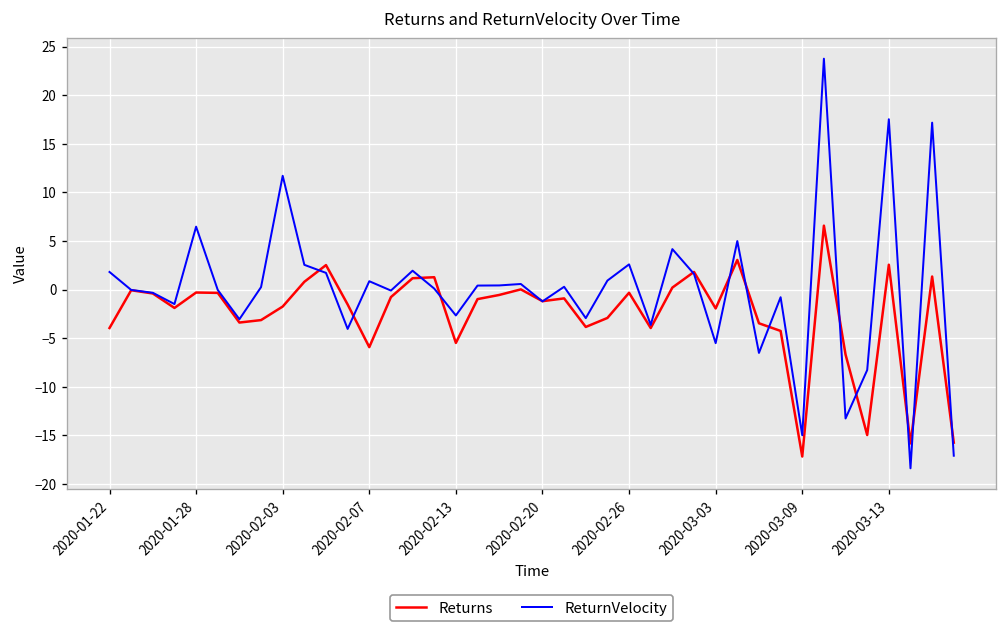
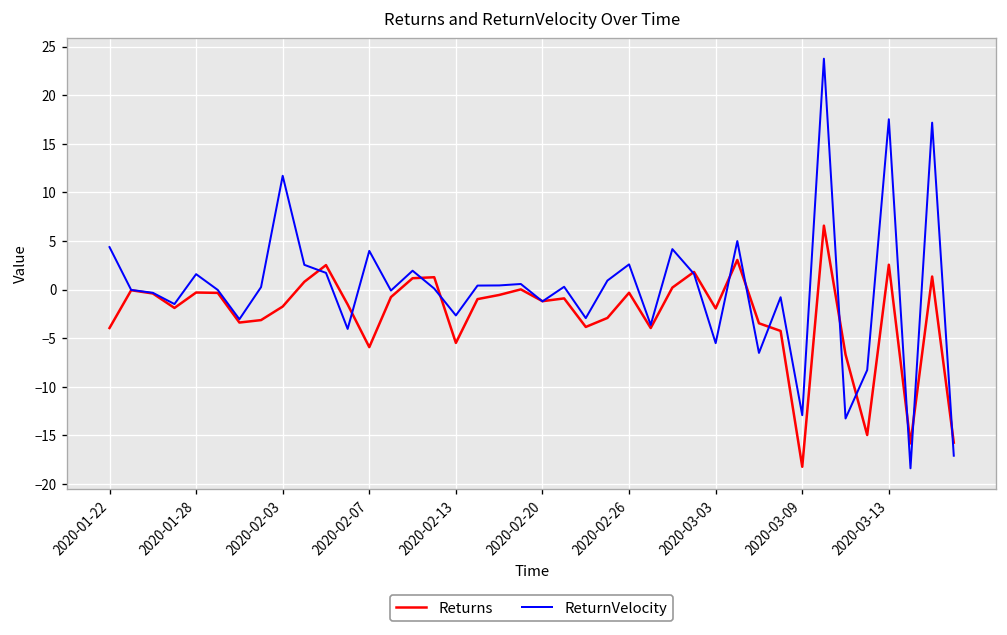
ReturnVelocity, 2020-01-22: 2 -> 4
ReturnVelocity, 2020-01-28: 6 -> 2
ReturnVelocity, 2020-02-07: 1 -> 4
Returns, 2020-03-09: -17 -> -18
ReturnVelocity, 2020-03-09: -15 -> -13
